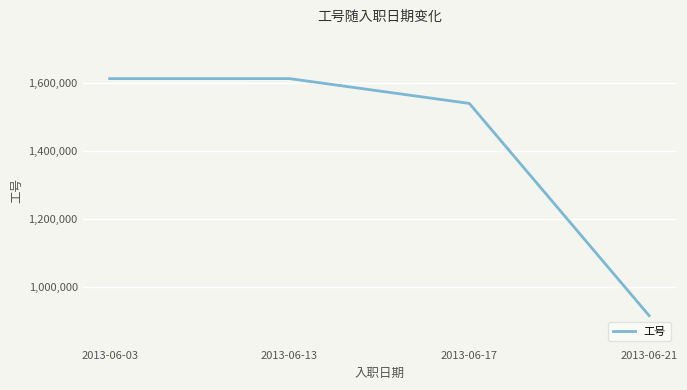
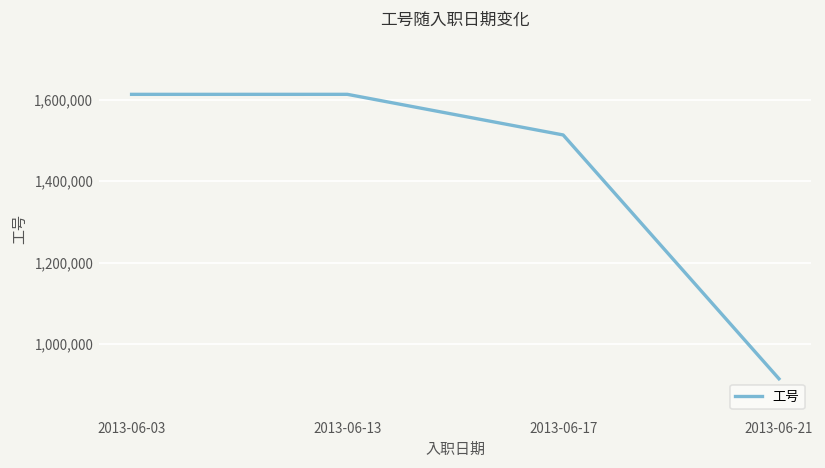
2013-06-17: 1,540,000 -> 1,510,000
